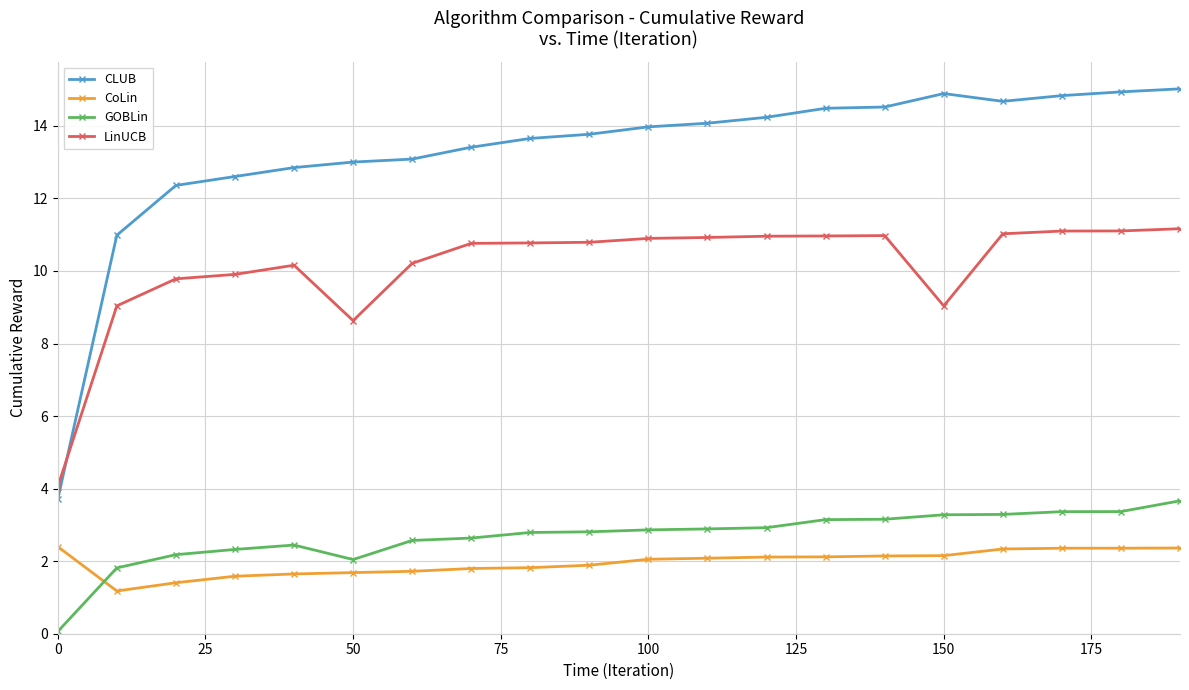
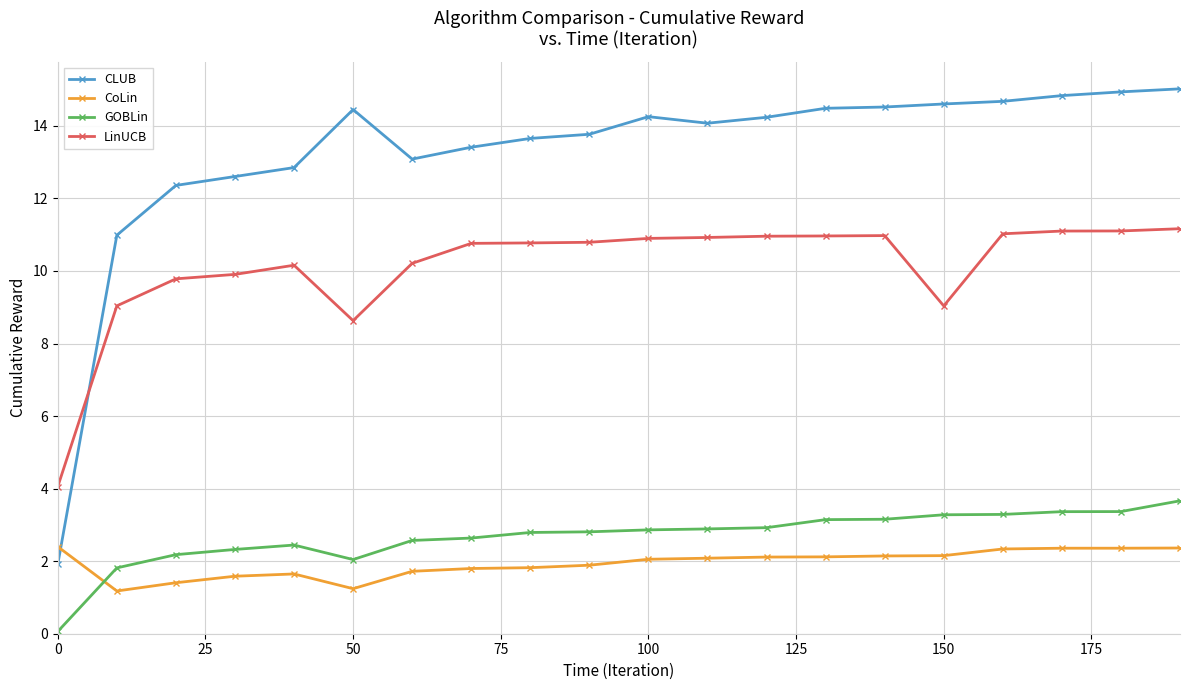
CLUB, 0: 3.7 -> 1.9
CLUB, 50: 13.0 -> 14.4
CoLin, 50: 1.7 -> 1.2
CLUB, 100: 14.0 -> 14.3
CLUB, 150: 14.9 -> 14.6
